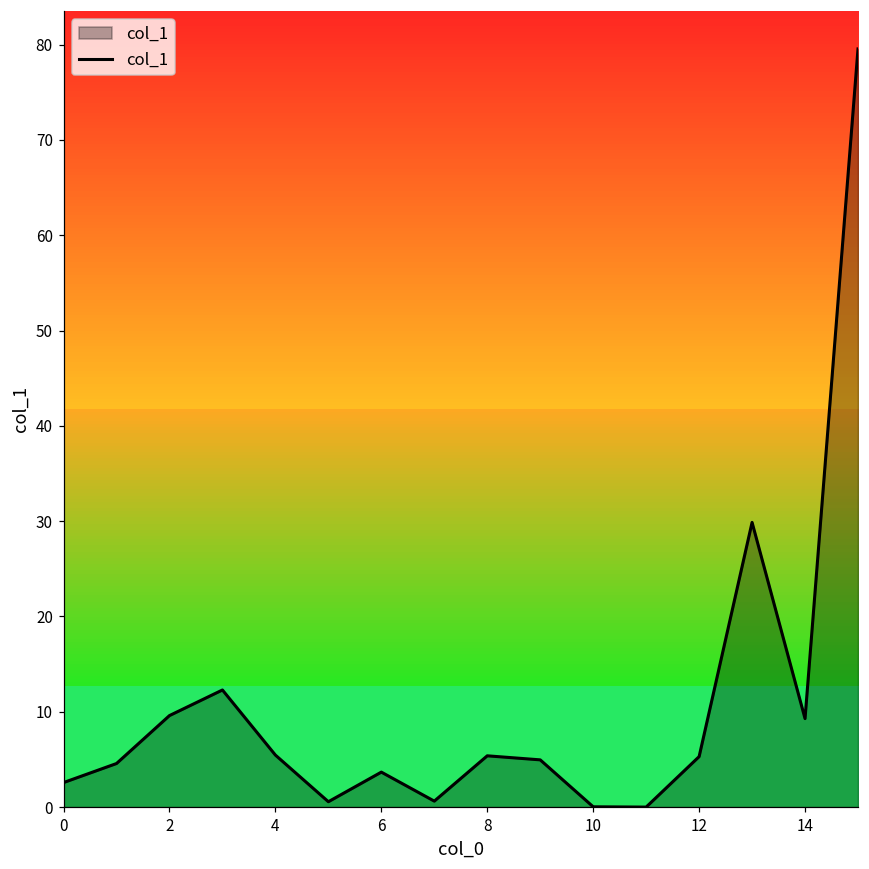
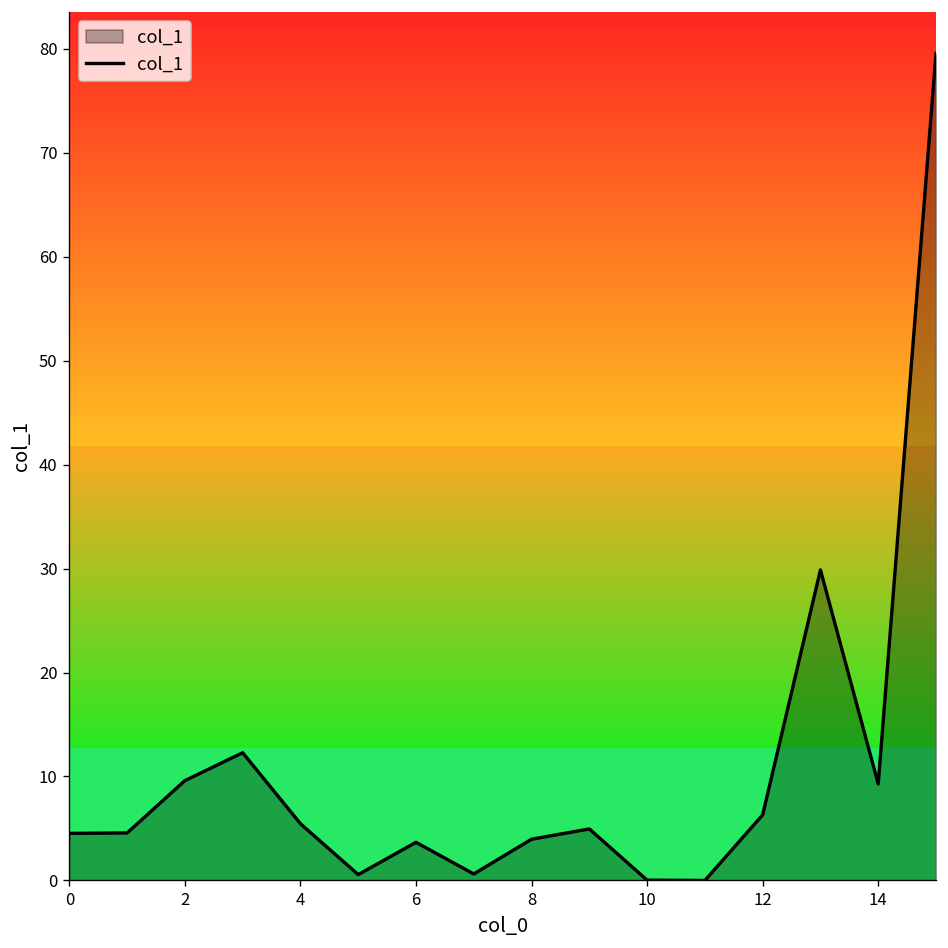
0: 3 -> 5
8: 5 -> 4
12: 5 -> 6
